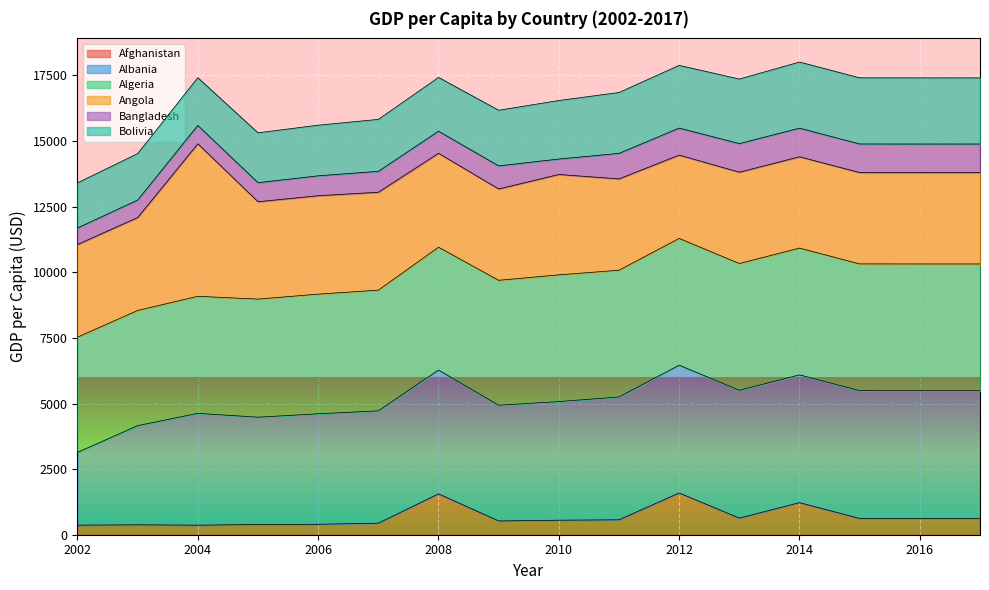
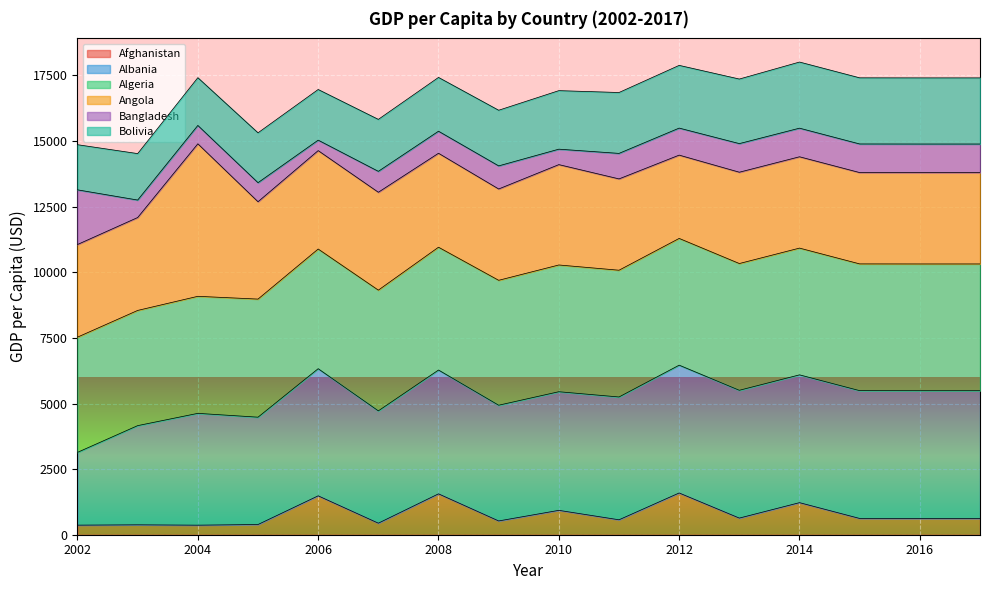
Bangladesh, 2002: 600 -> 2100
Afghanistan, 2006: 400 -> 1500
Albania, 2006: 4200 -> 4800
Bangladesh, 2006: 800 -> 400
Afghanistan, 2010: 600 -> 900
